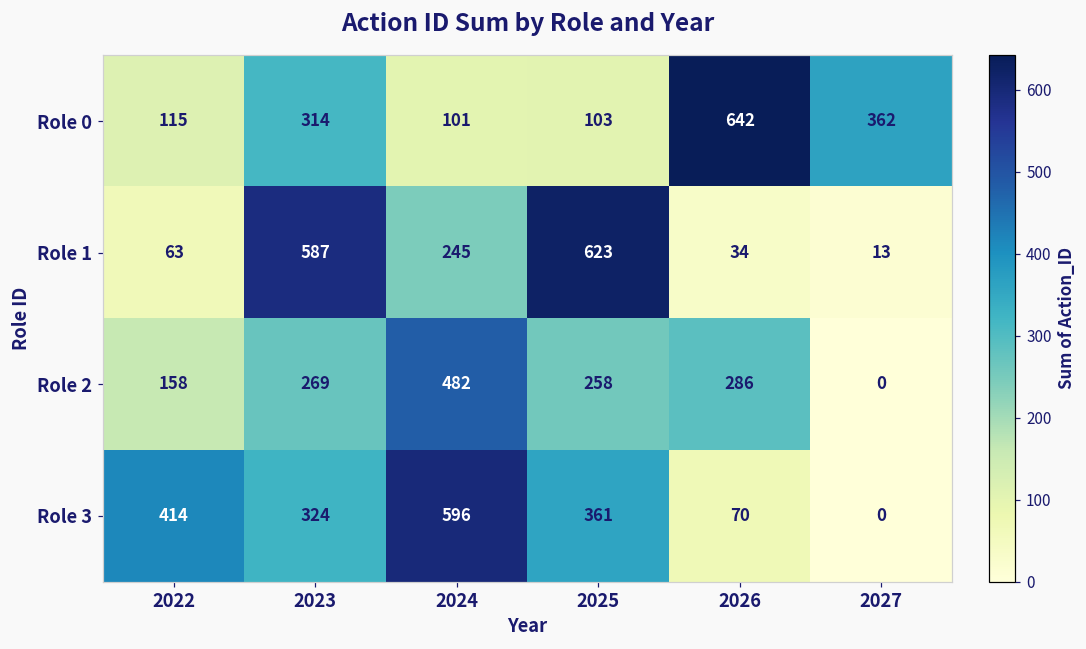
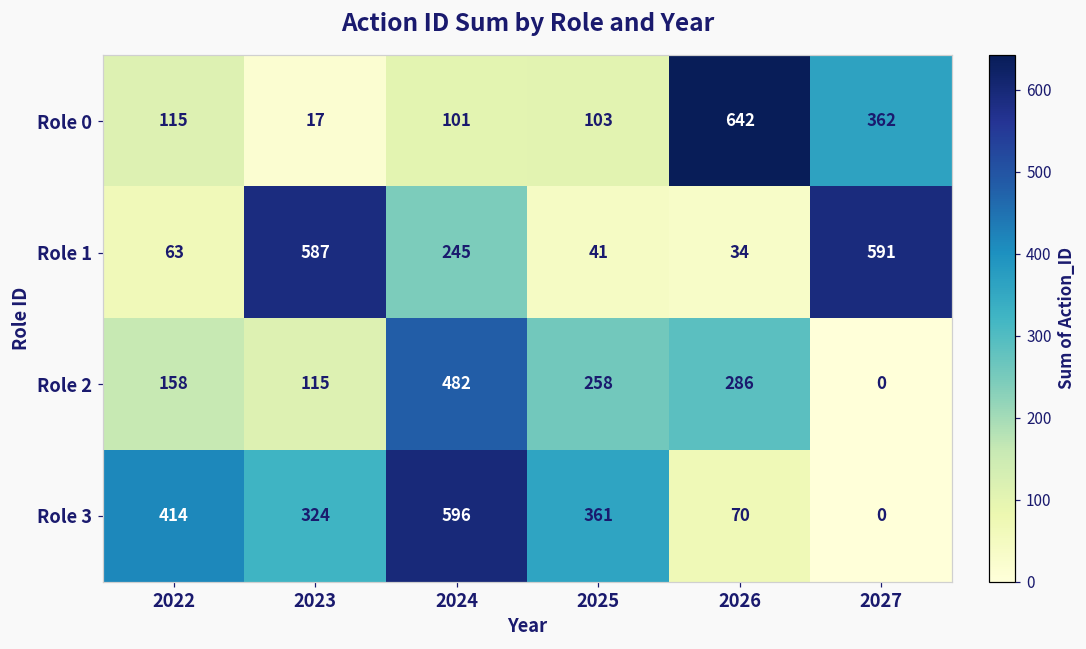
Role 0, 2023: 314 -> 17
Role 1, 2025: 623 -> 41
Role 1, 2027: 13 -> 591
Role 2, 2023: 269 -> 115
